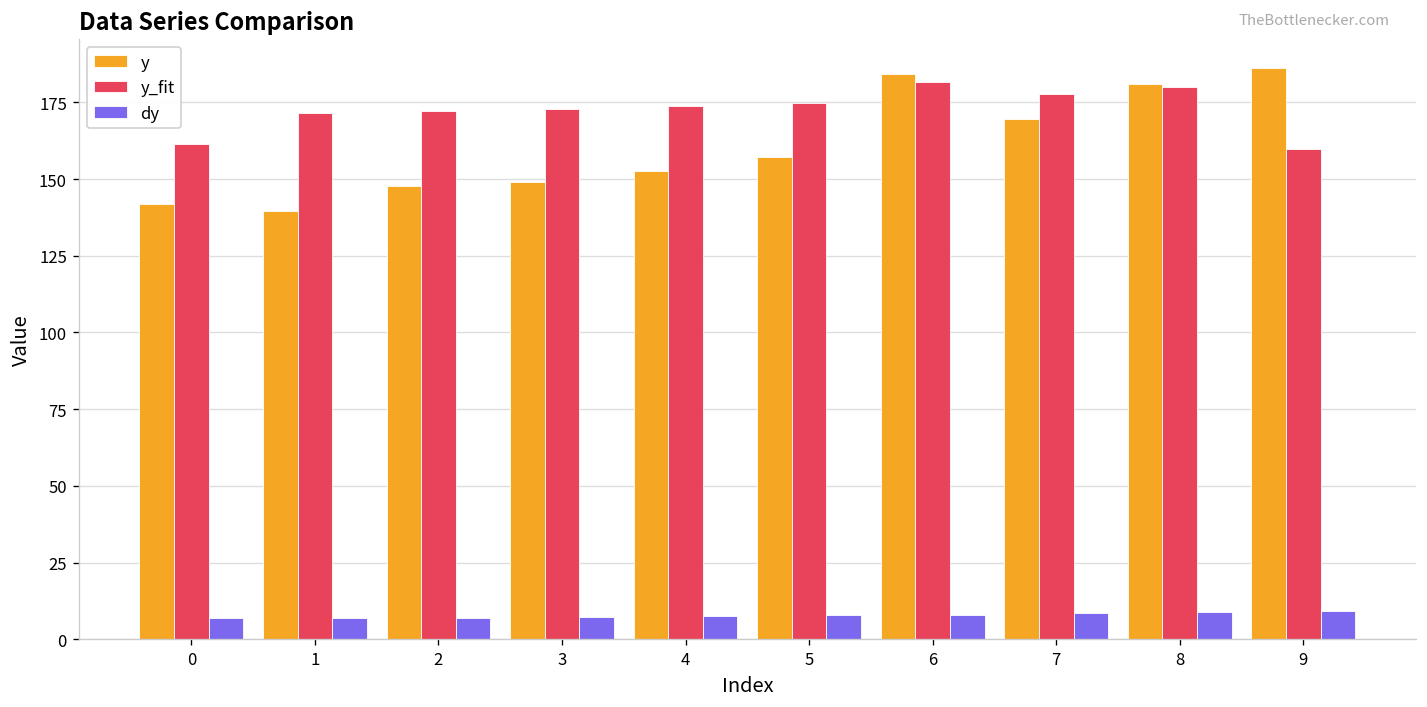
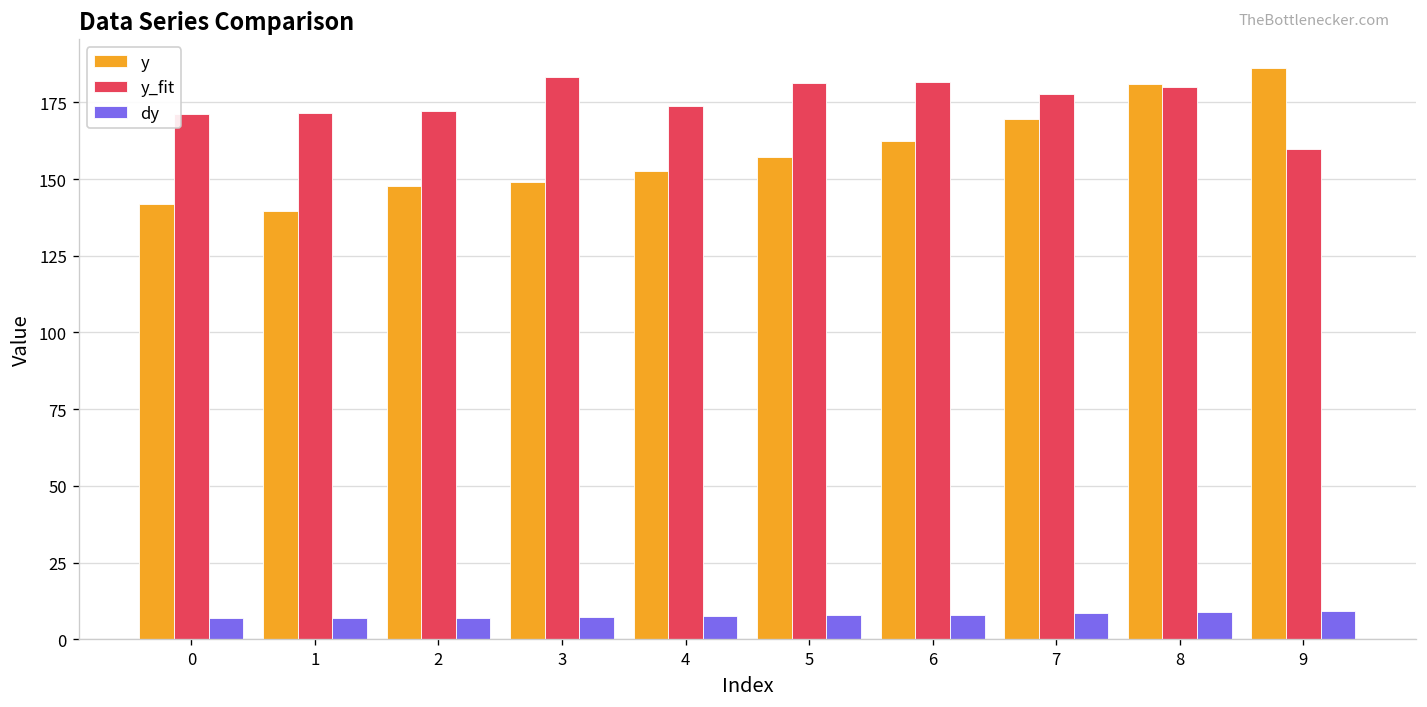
y_fit, 0: 161 -> 171
y_fit, 3: 173 -> 183
y_fit, 5: 175 -> 181
y, 6: 184 -> 162
